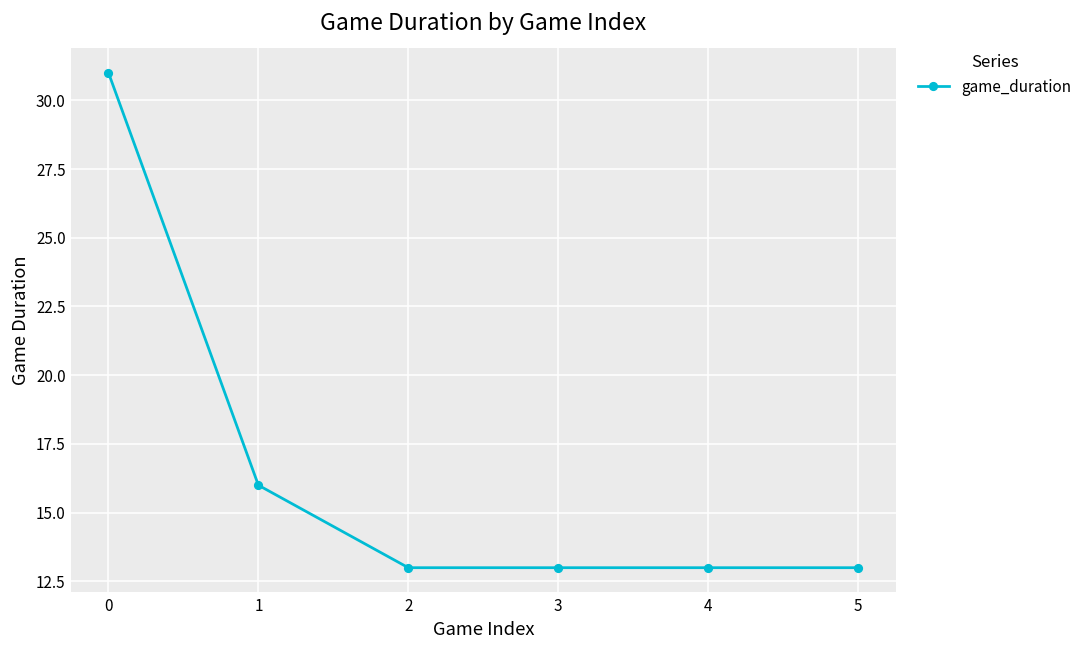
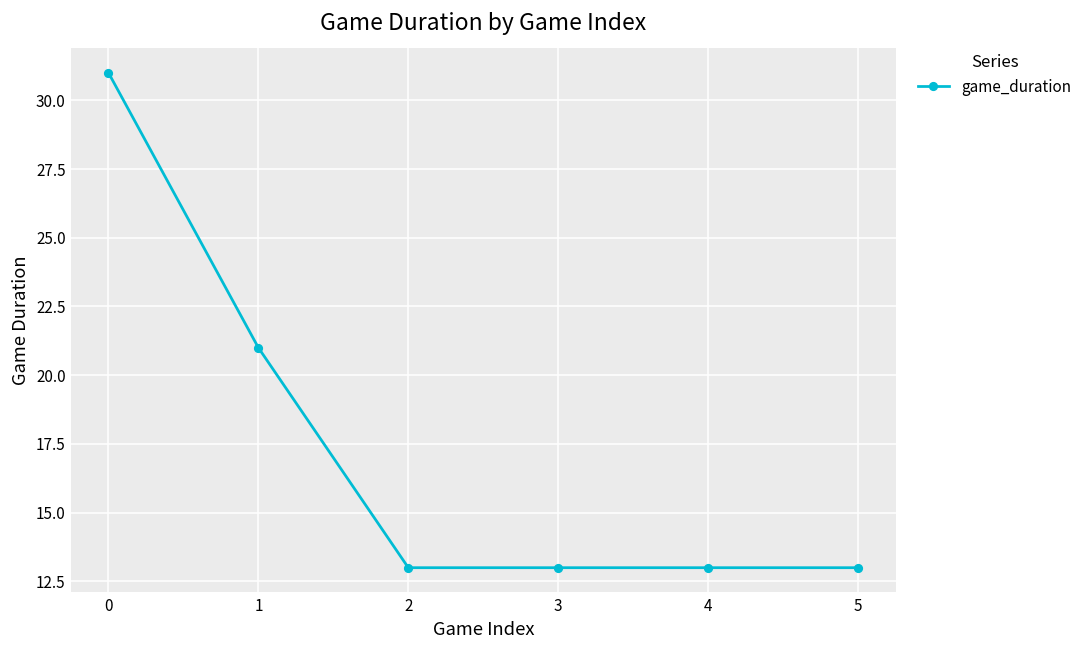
1: 16 -> 21
